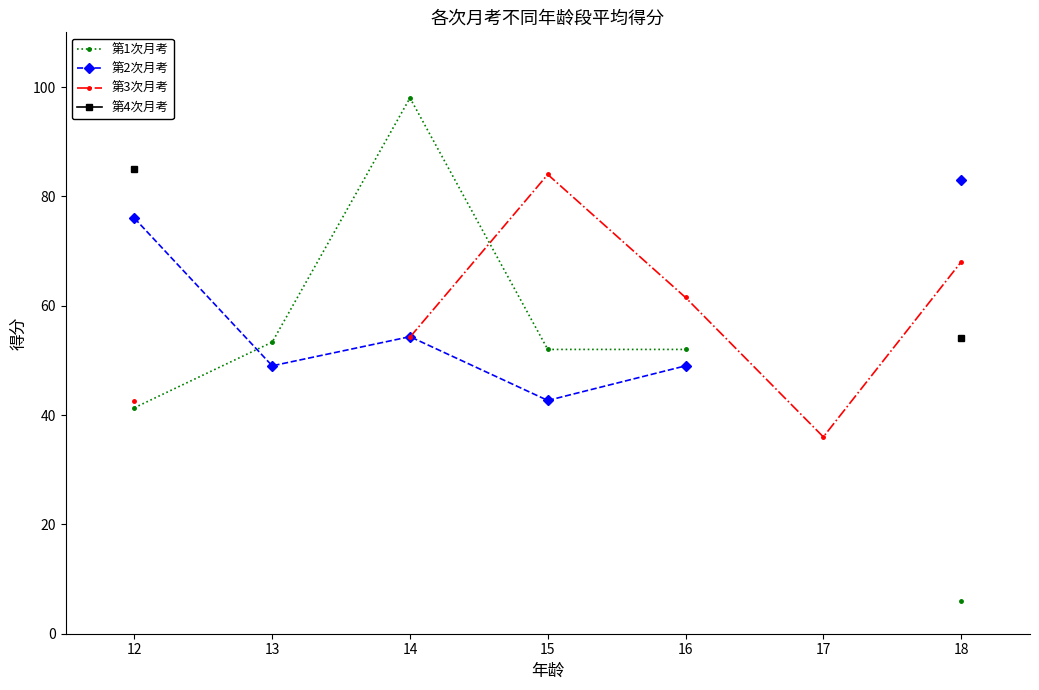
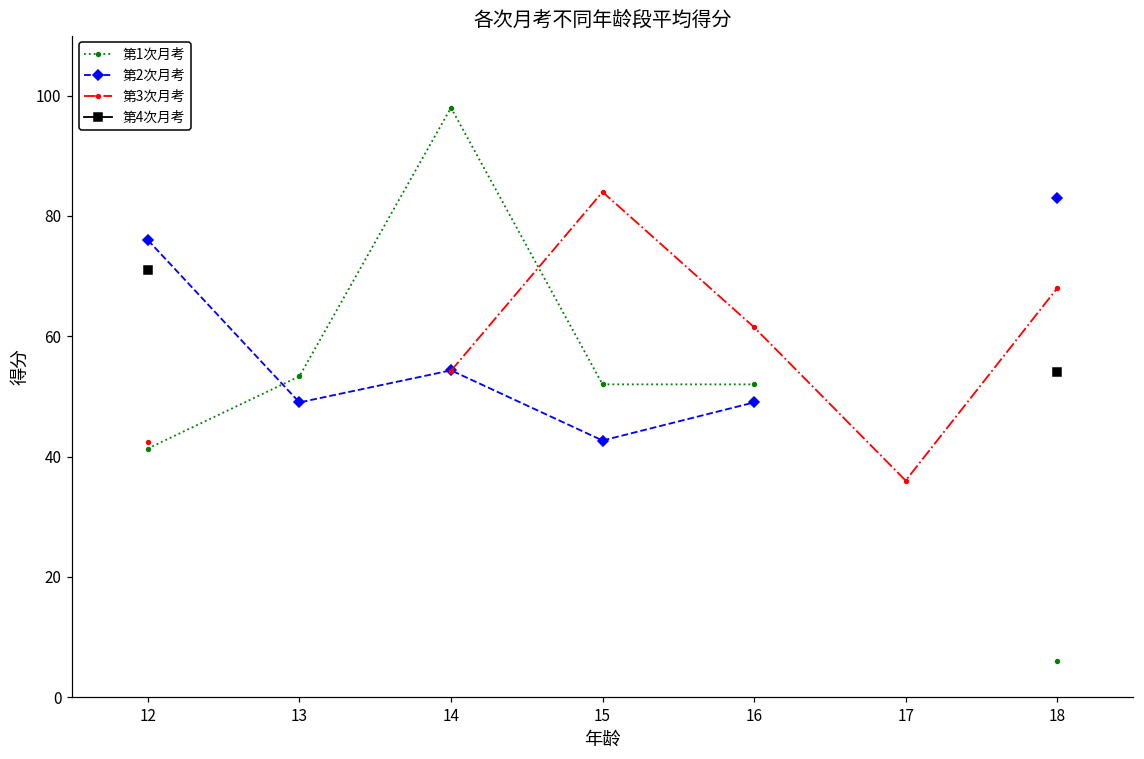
第4次月考, 12: 85 -> 71
